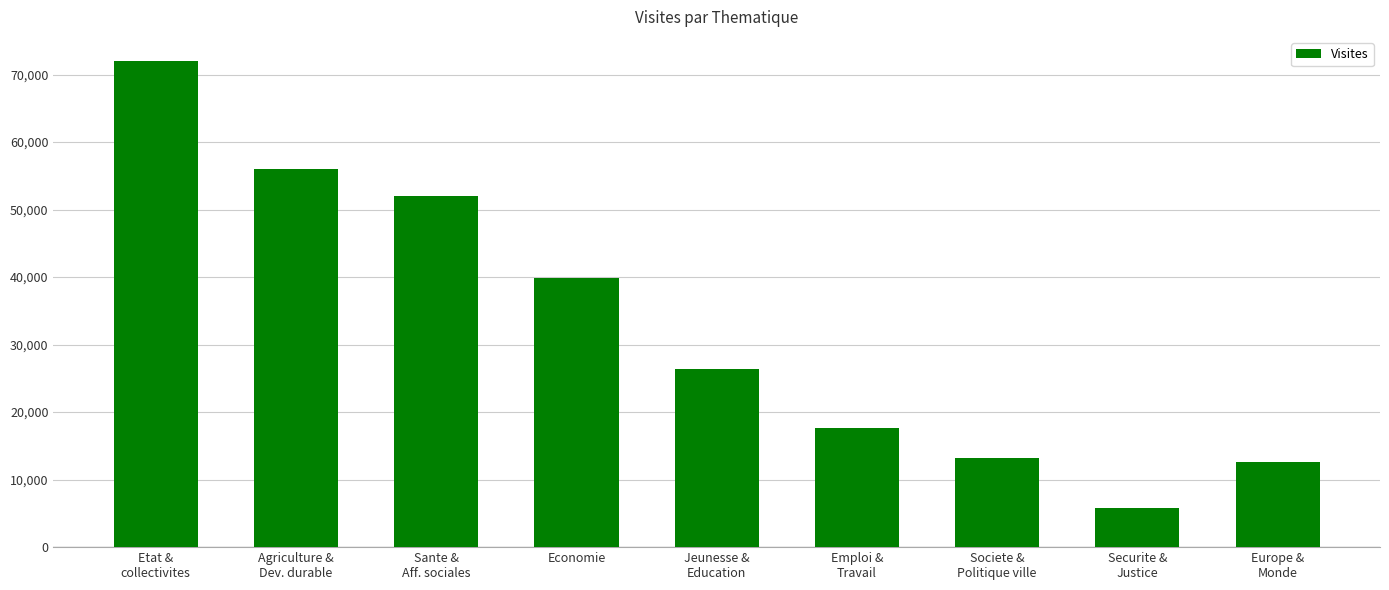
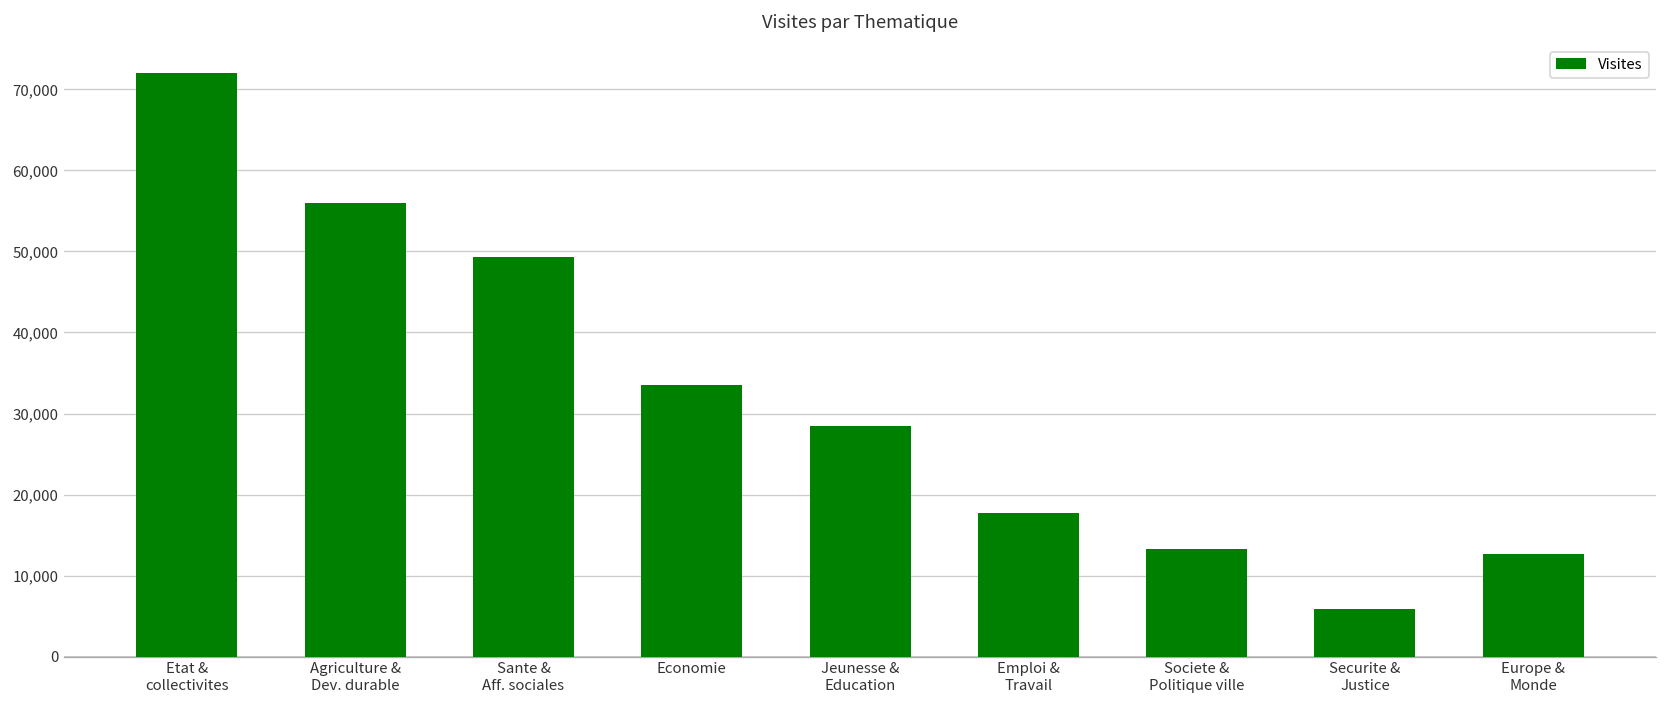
Sante & Aff. sociales: 52,000 -> 49,000
Economie: 40,000 -> 33,000
Jeunesse & Education: 26,000 -> 28,000
